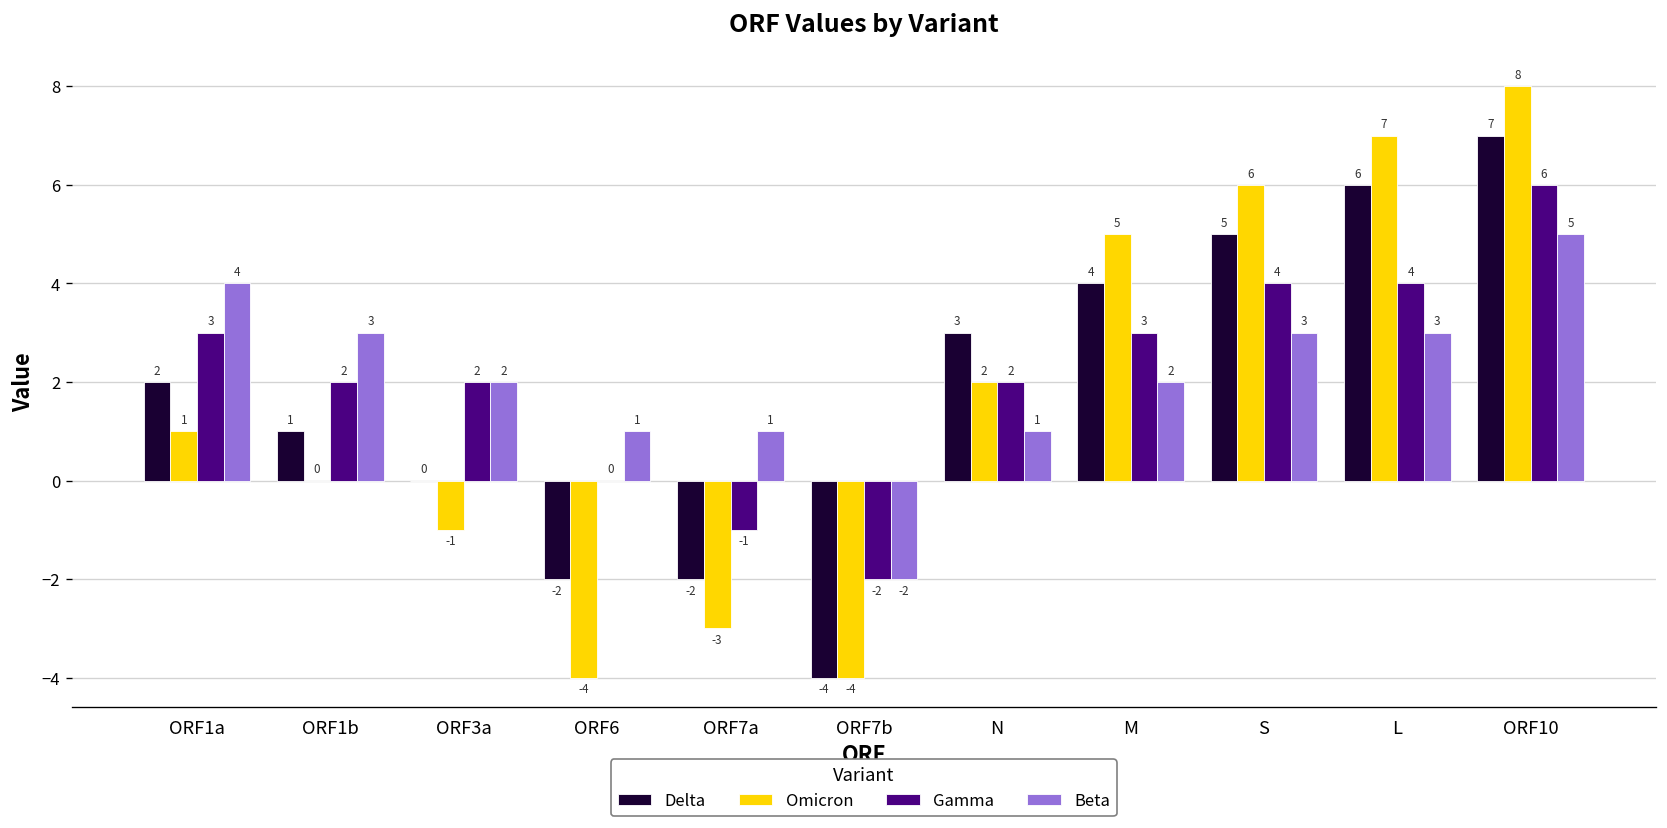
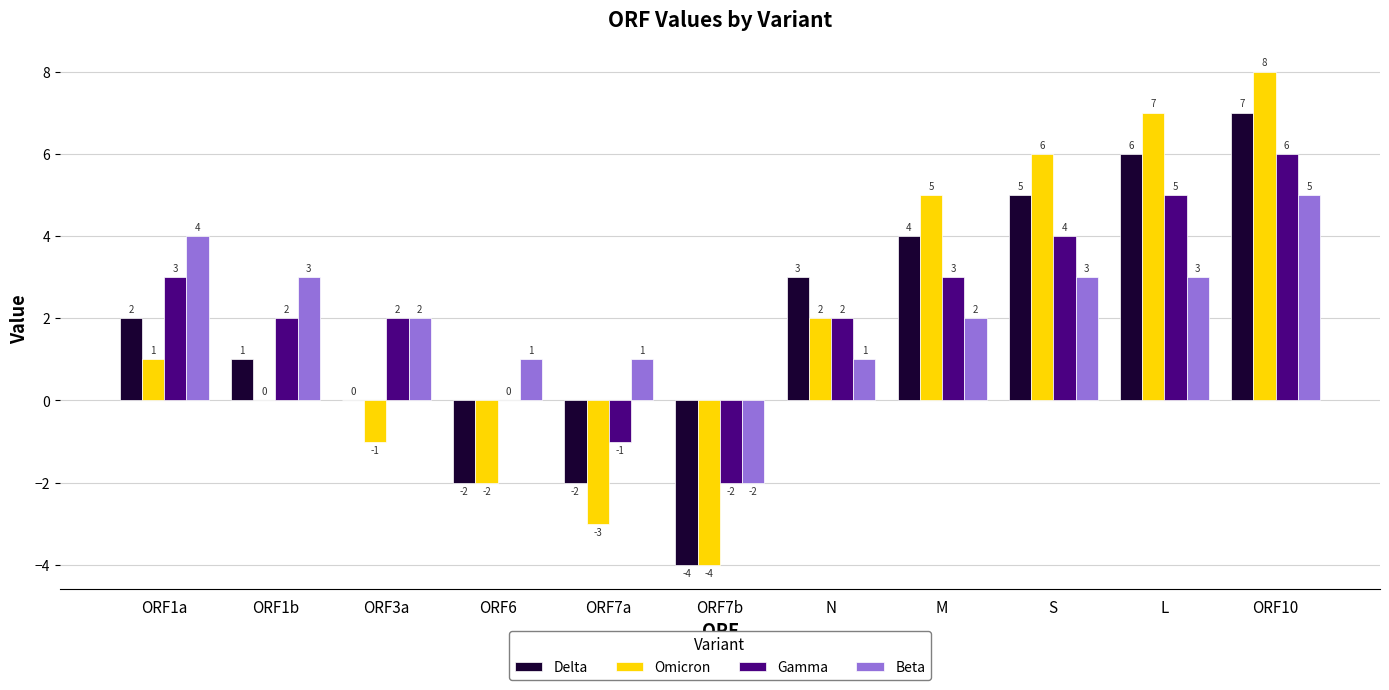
Omicron, ORF6: -4 -> -2
Gamma, L: 4 -> 5
